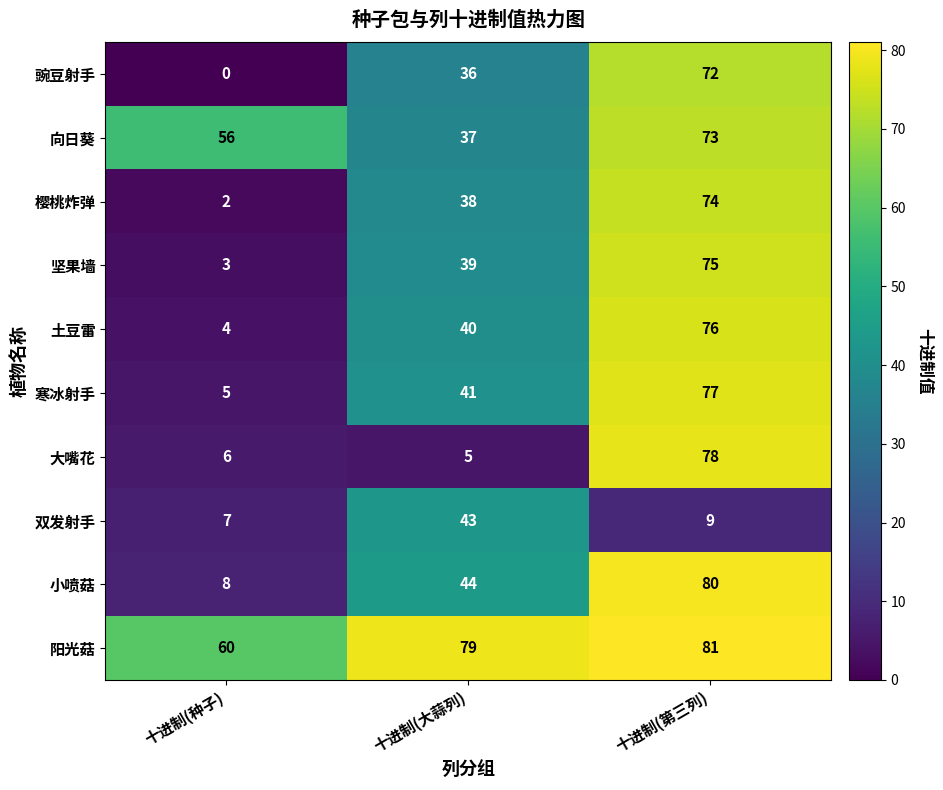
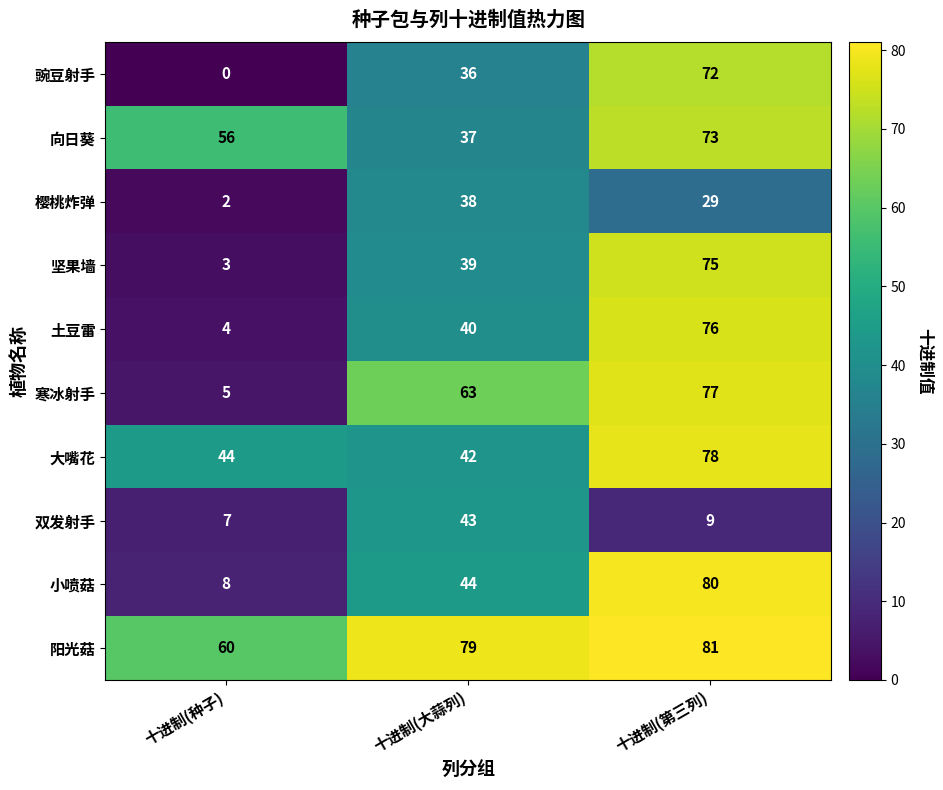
樱桃炸弹, 十进制(第三列): 74 -> 29
寒冰射手, 十进制(大蒜列): 41 -> 63
大嘴花, 十进制(种子): 6 -> 44
大嘴花, 十进制(大蒜列): 5 -> 42
